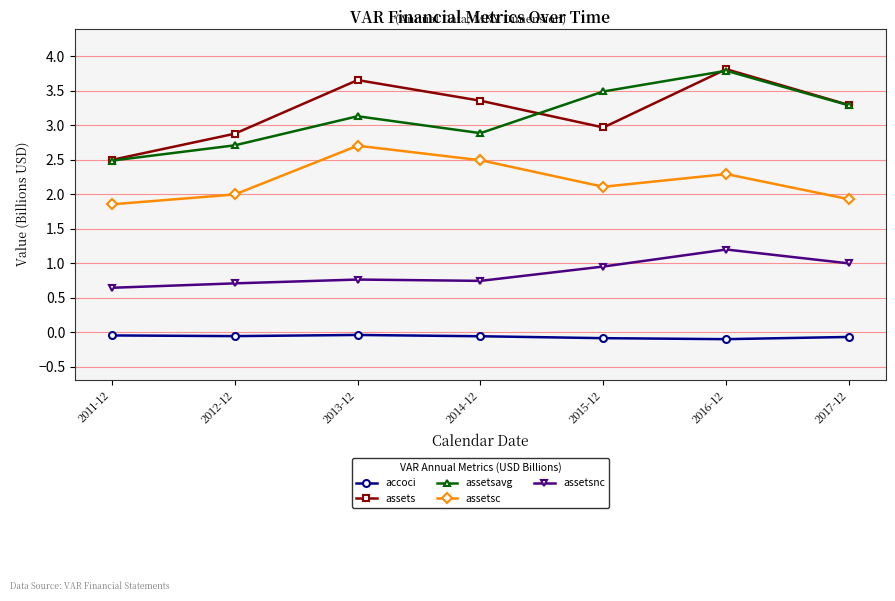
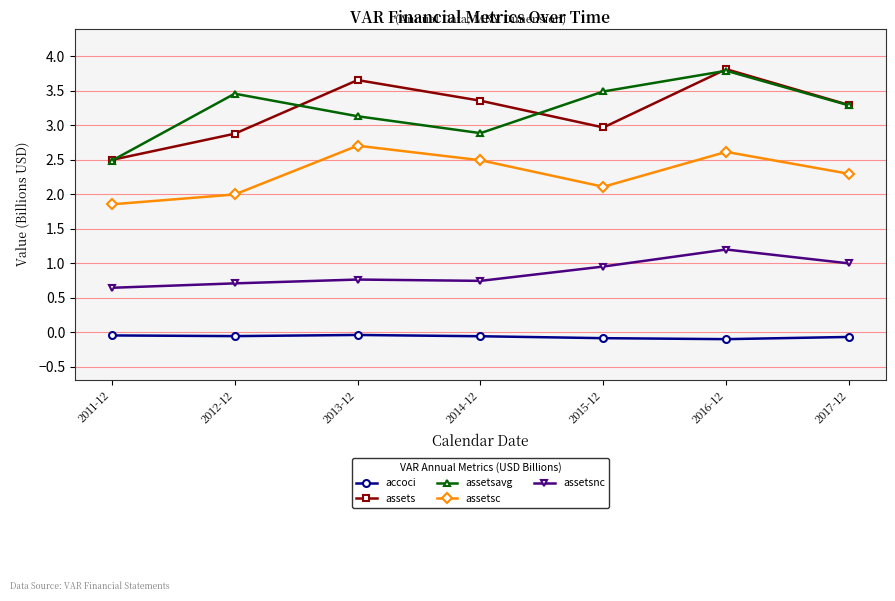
assetsavg, 2012-12: 2.7 -> 3.5
assetsc, 2016-12: 2.3 -> 2.6
assetsc, 2017-12: 1.9 -> 2.3
